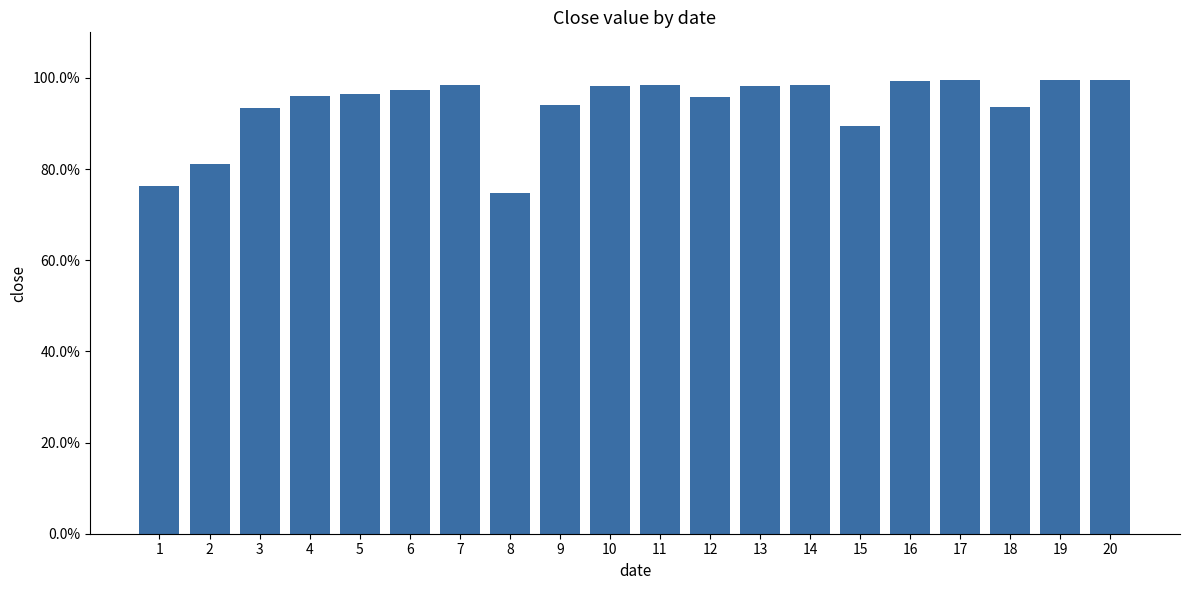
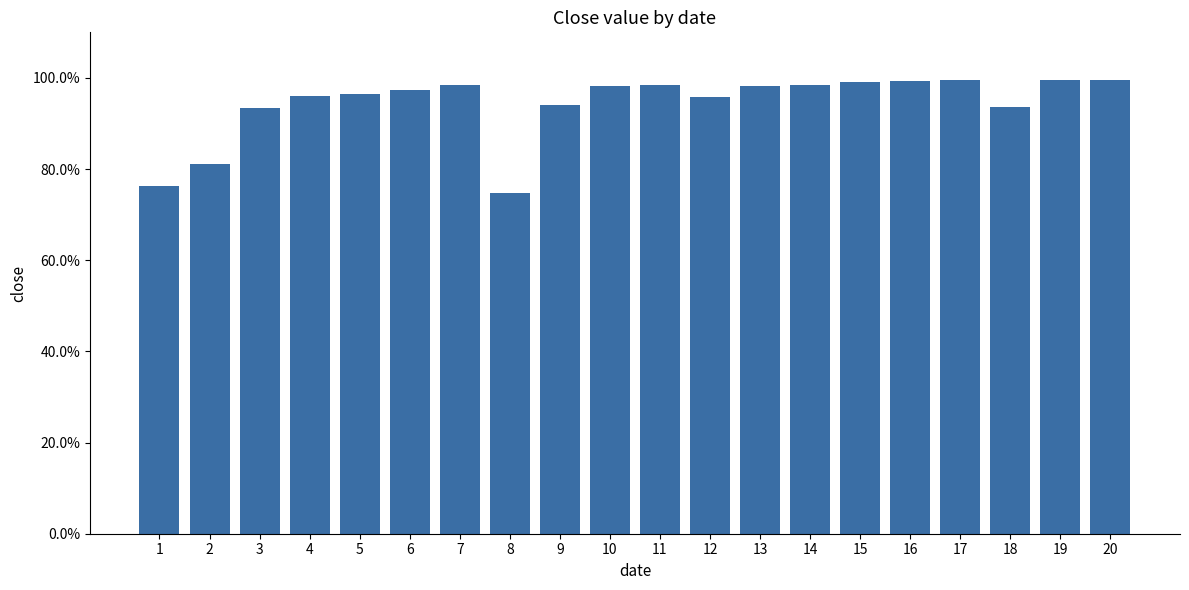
15: 90% -> 99%
